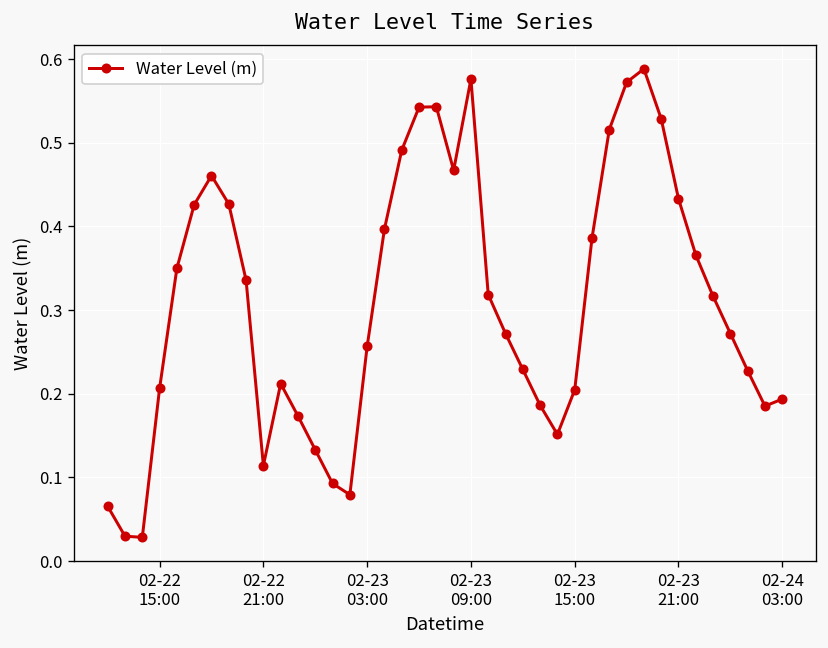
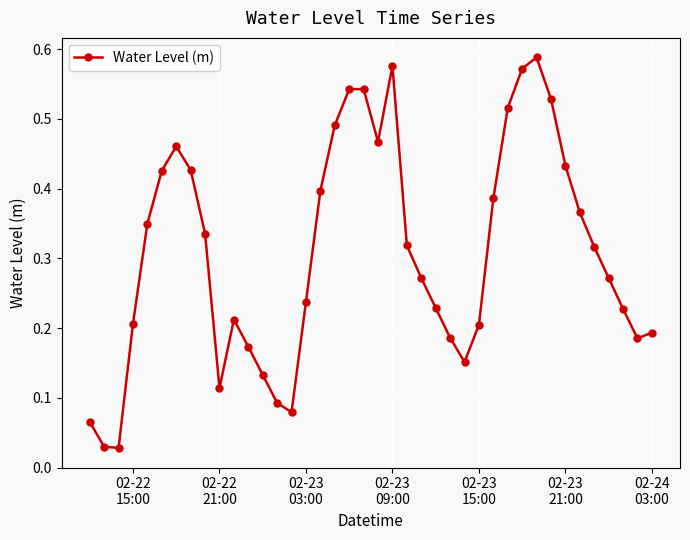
02-23 03:00: 0.26 -> 0.24
